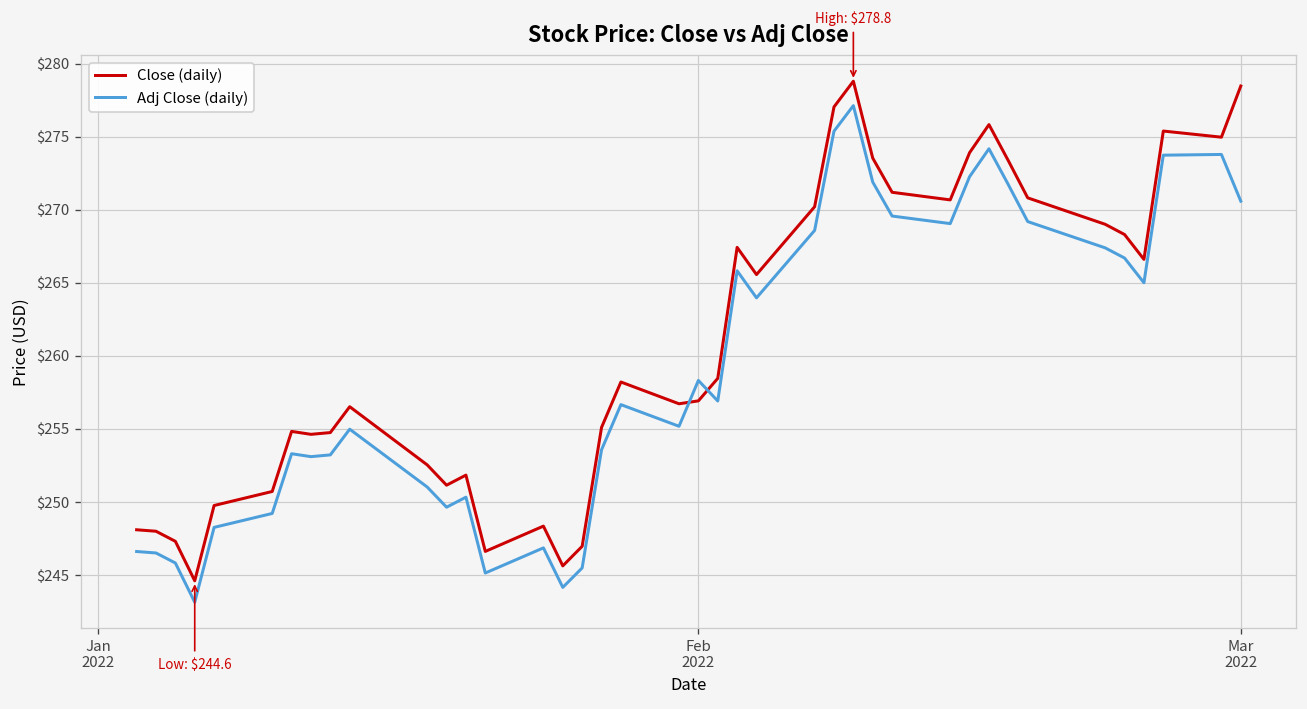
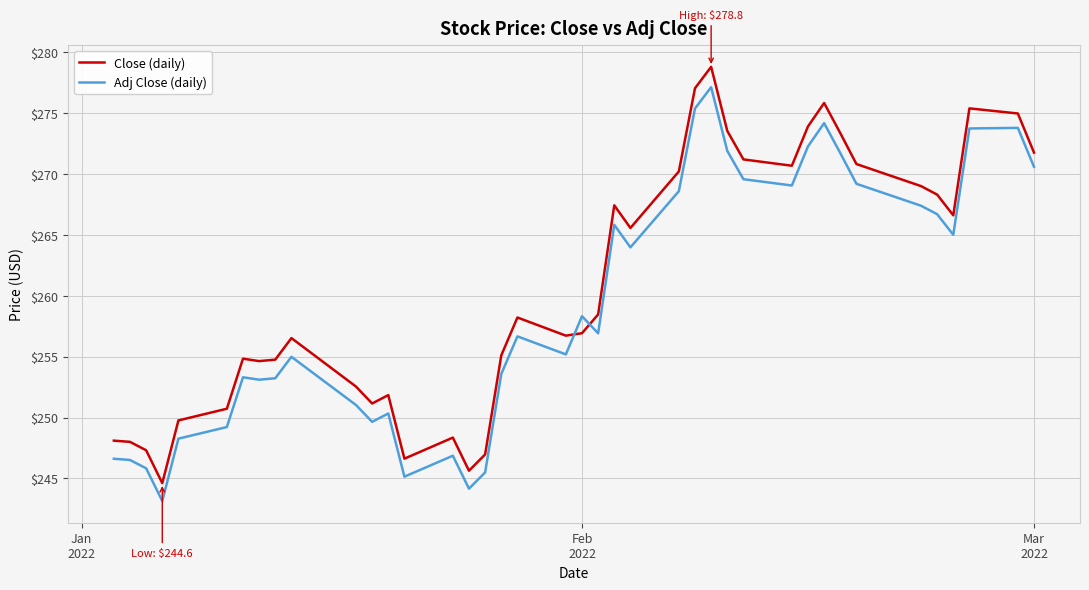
Close (daily), Mar 2022: $278.5 -> $271.8
